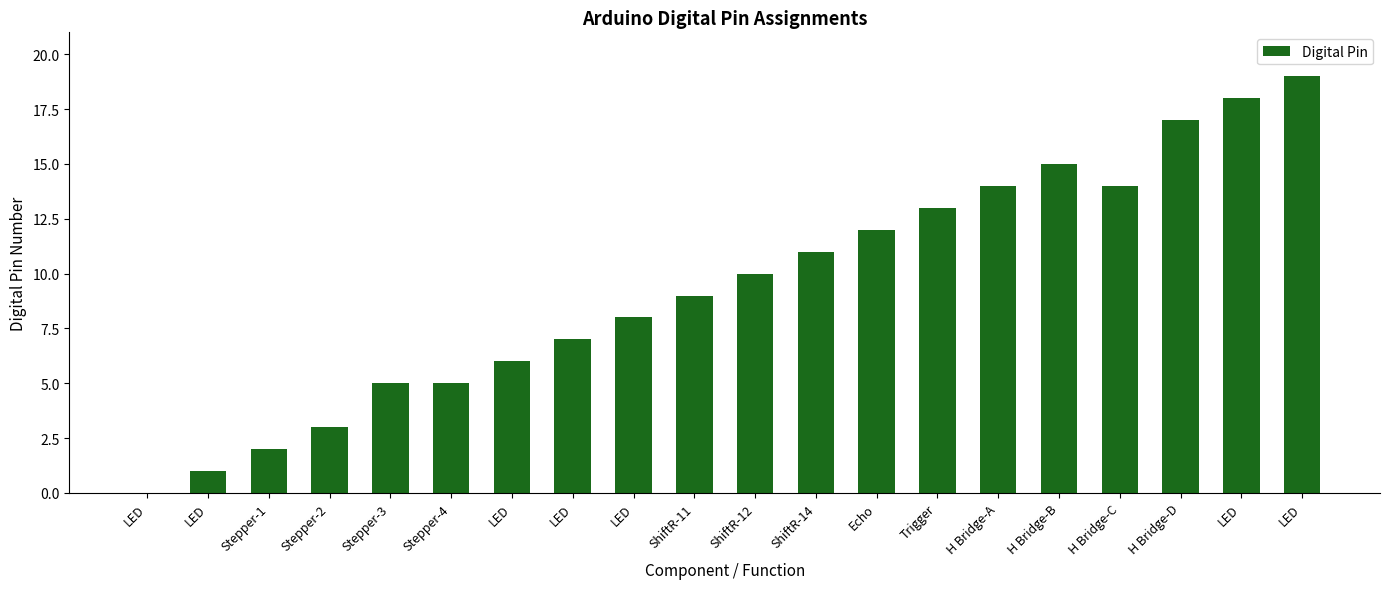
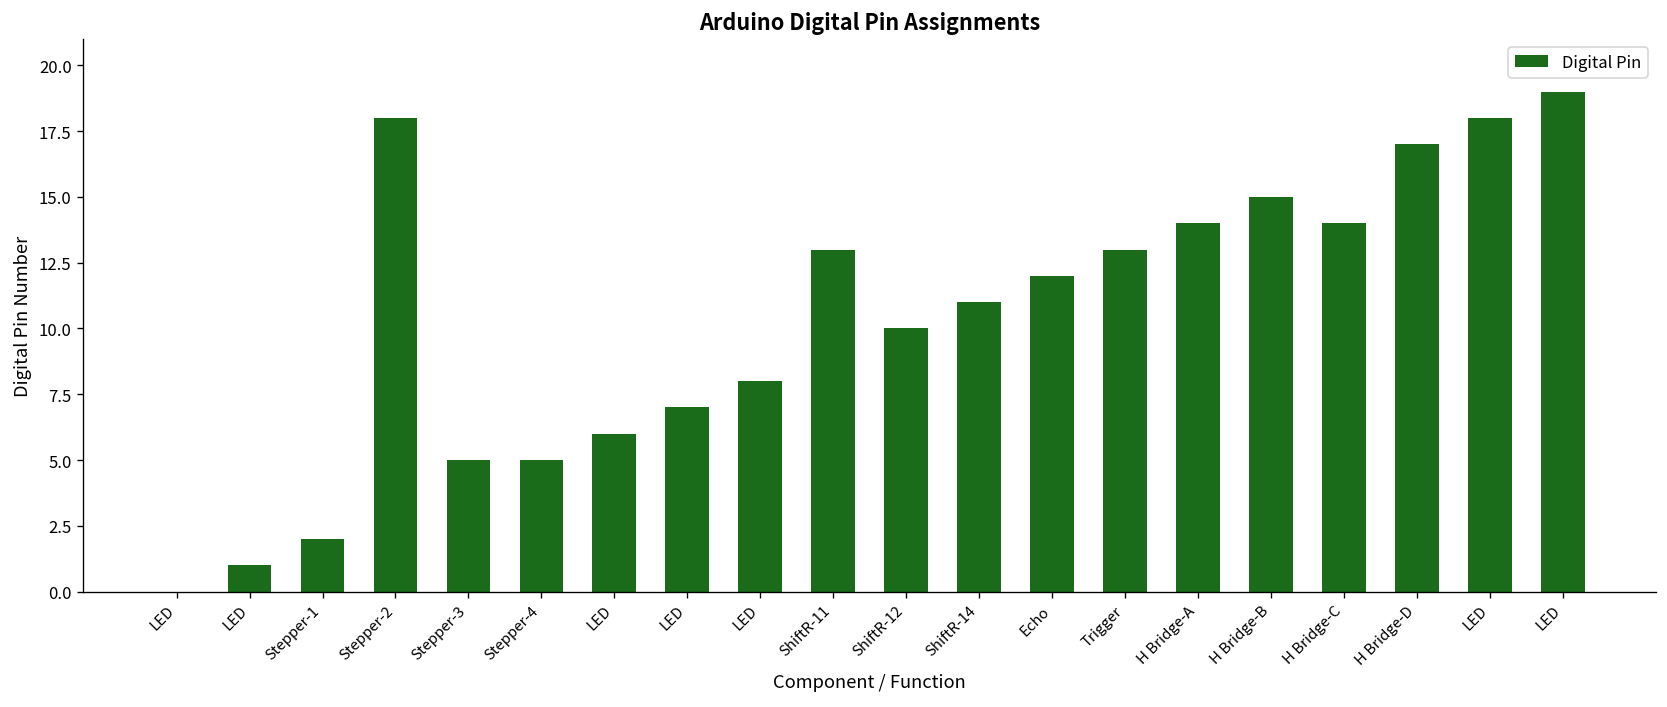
Stepper-2: 3 -> 18
ShiftR-11: 9 -> 13
